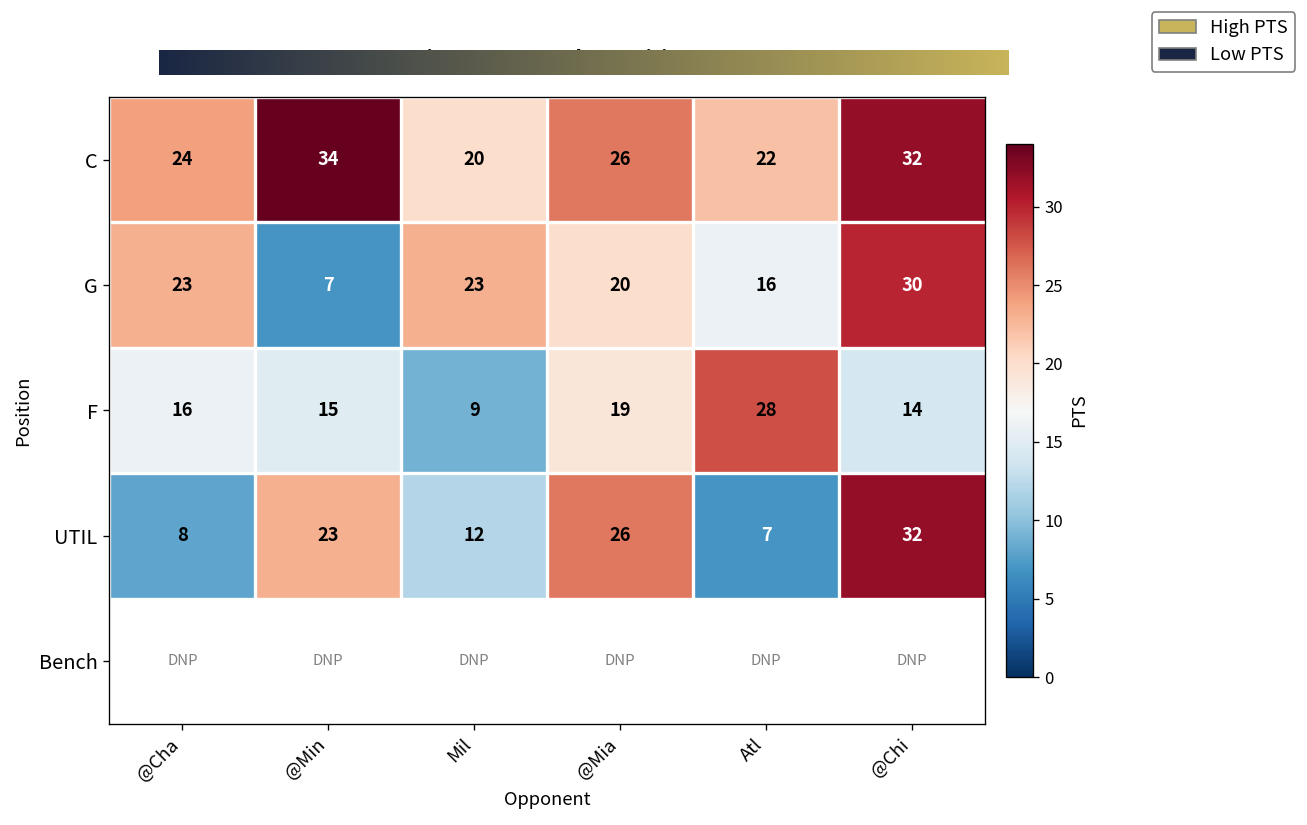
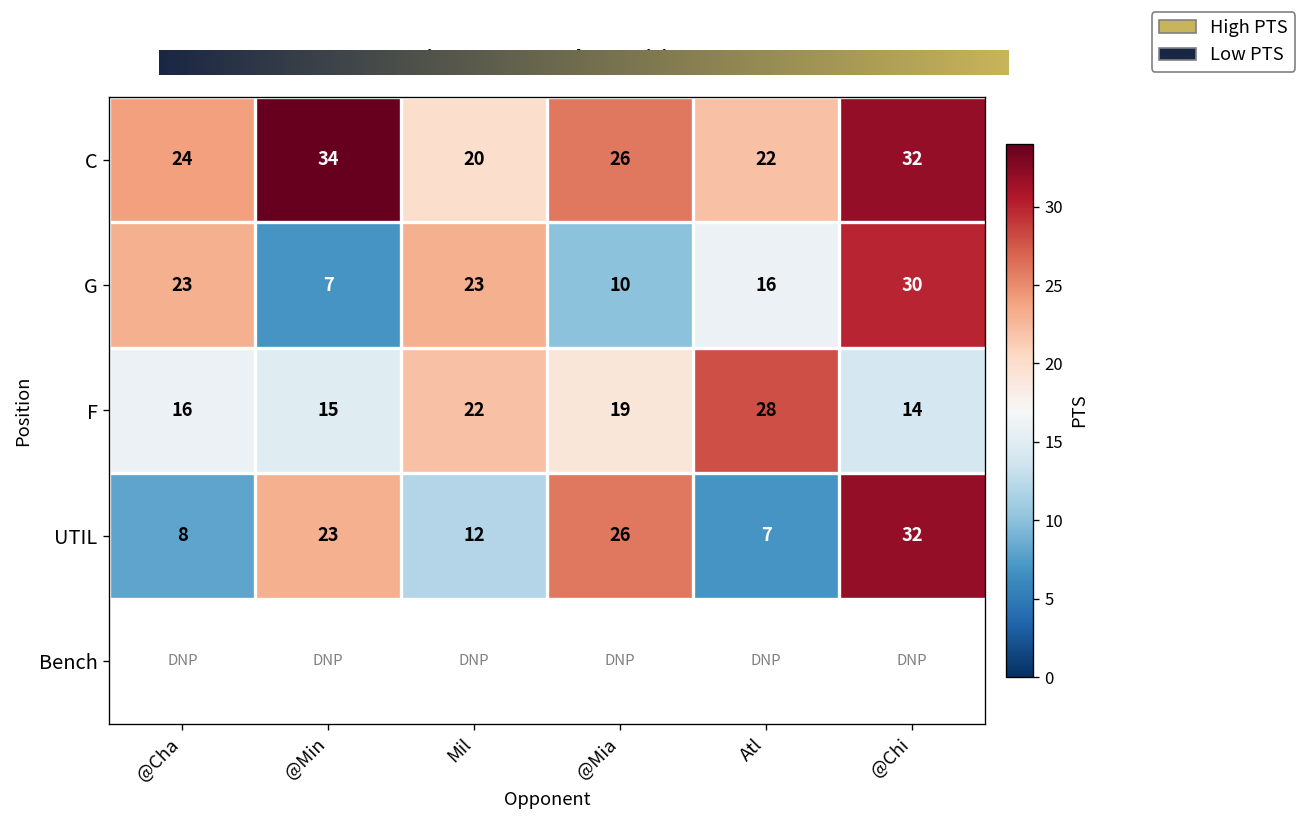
G, @Mia: 20 -> 10
F, Mil: 9 -> 22
